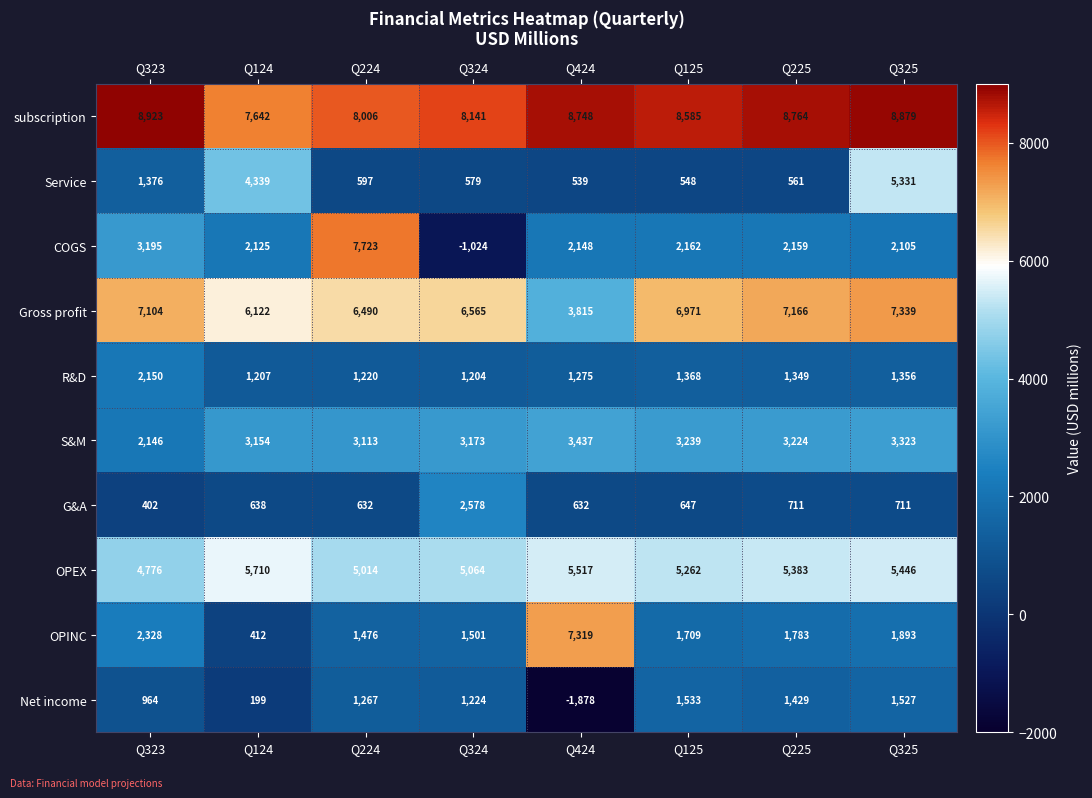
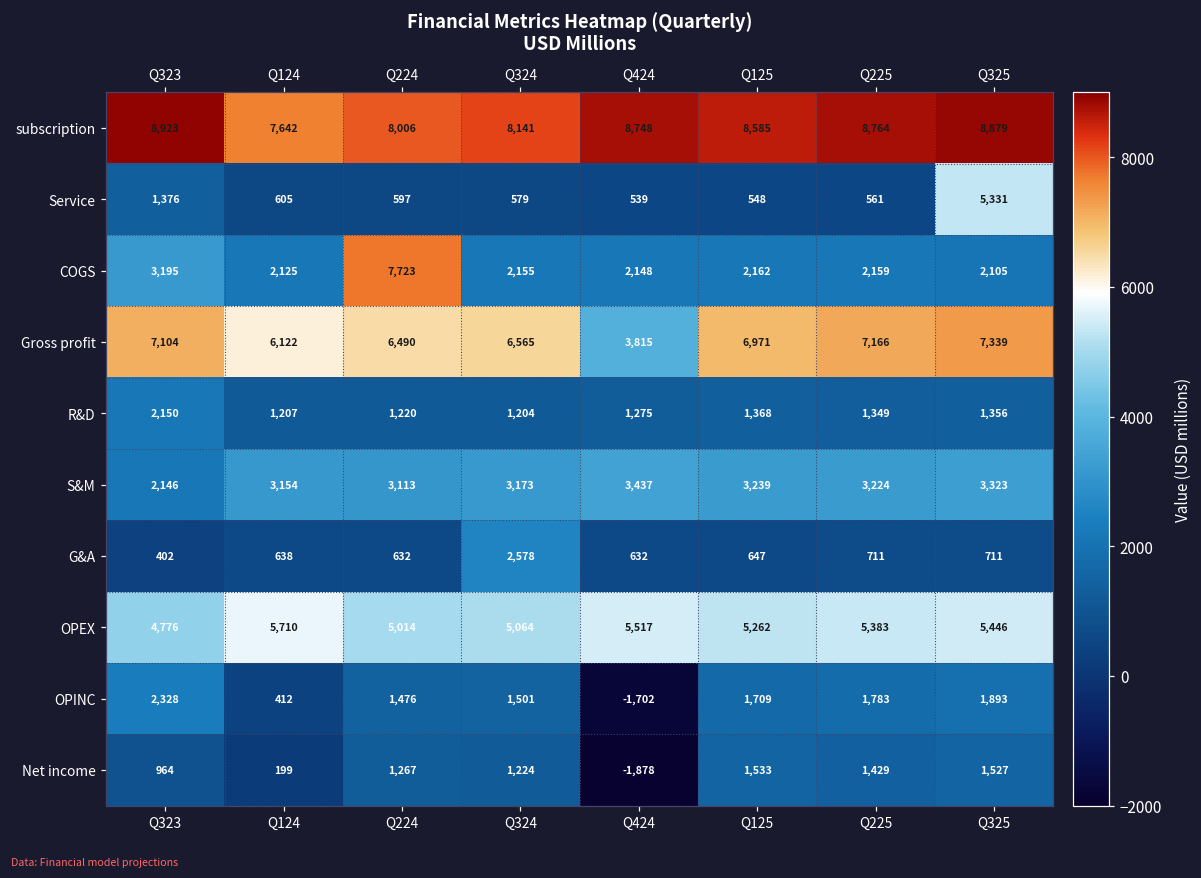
Service, Q124: 4,339 -> 605
COGS, Q324: -1,024 -> 2,155
OPINC, Q424: 7,319 -> -1,702
